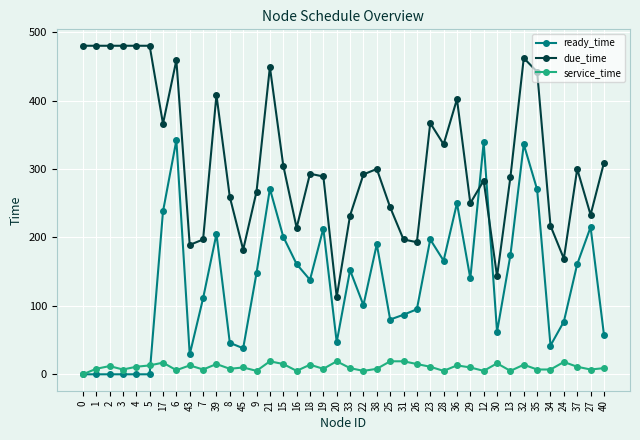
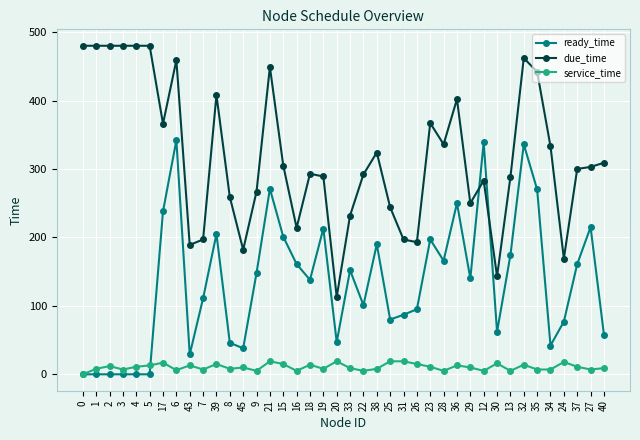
due_time, 38: 300 -> 320
due_time, 34: 220 -> 330
due_time, 27: 230 -> 300
